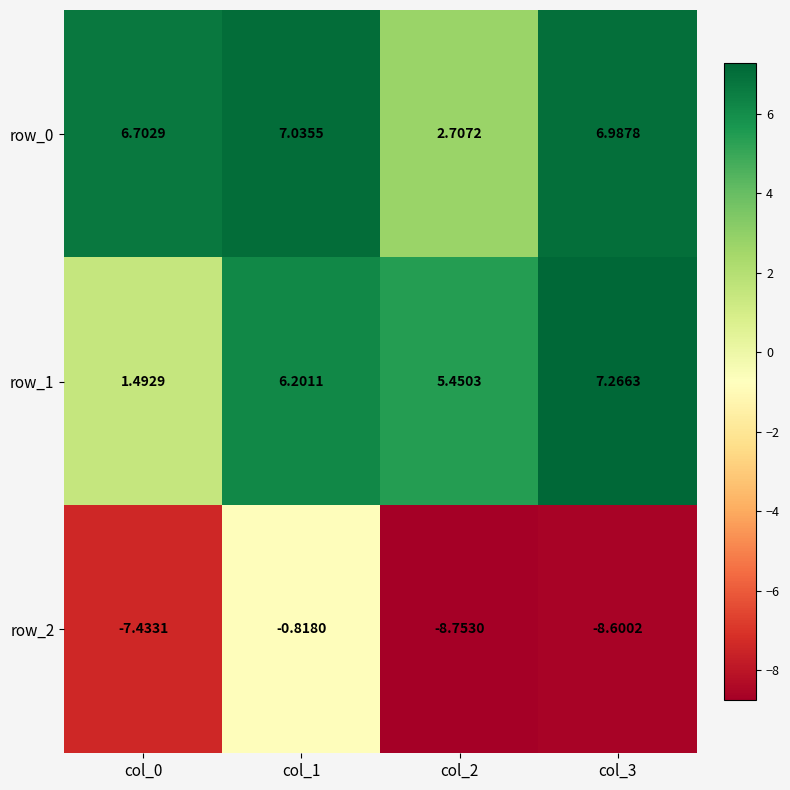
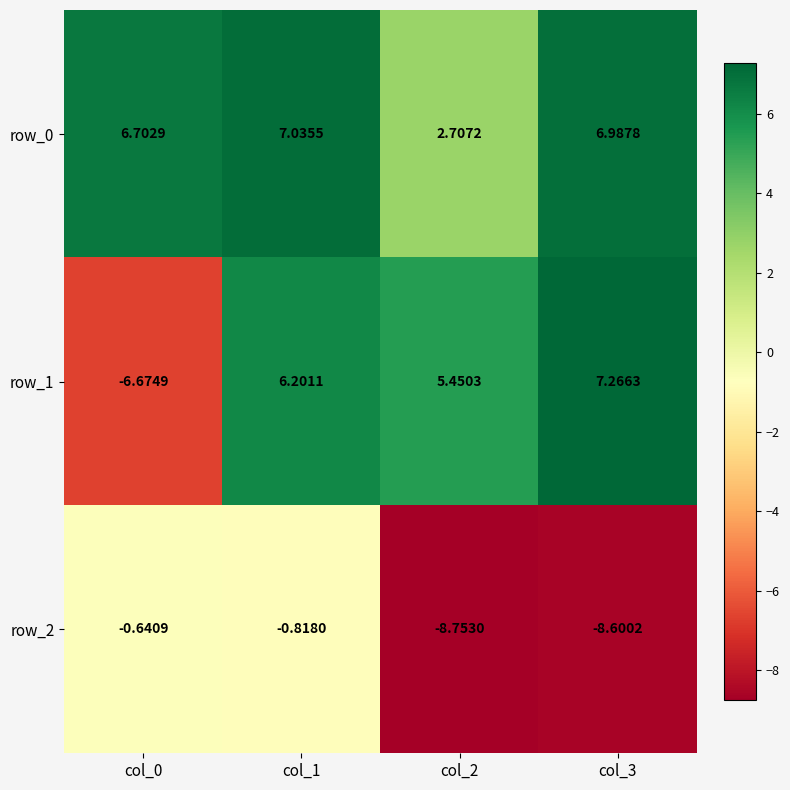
row_1, col_0: 1.4929 -> -6.6749
row_2, col_0: -7.4331 -> -0.6409
